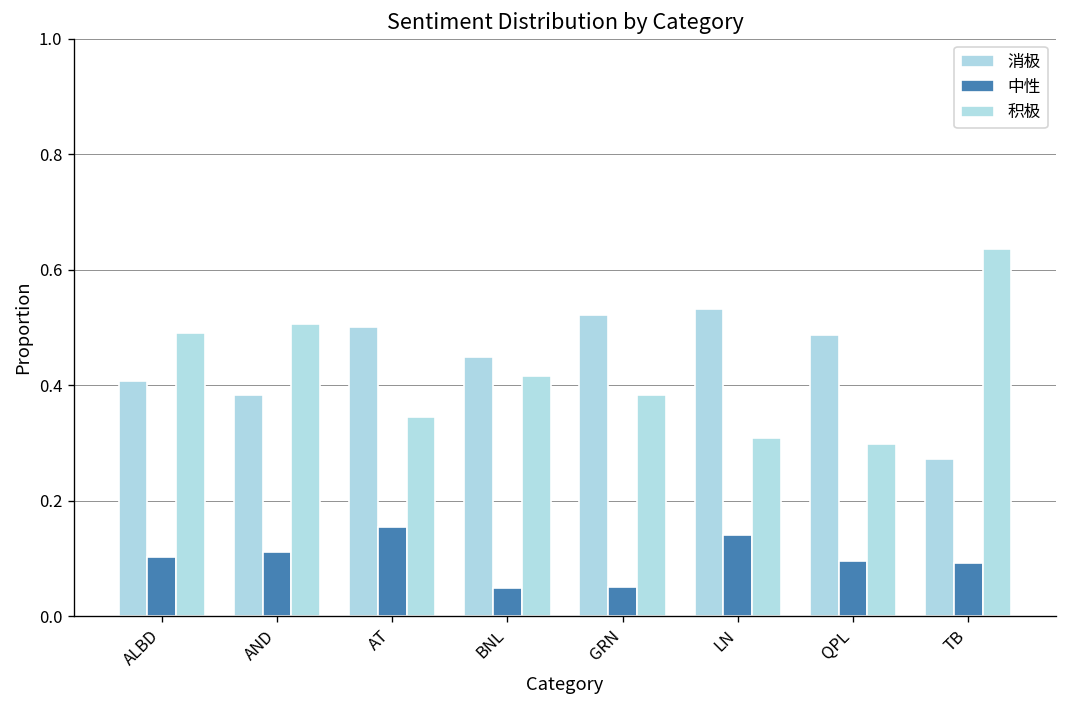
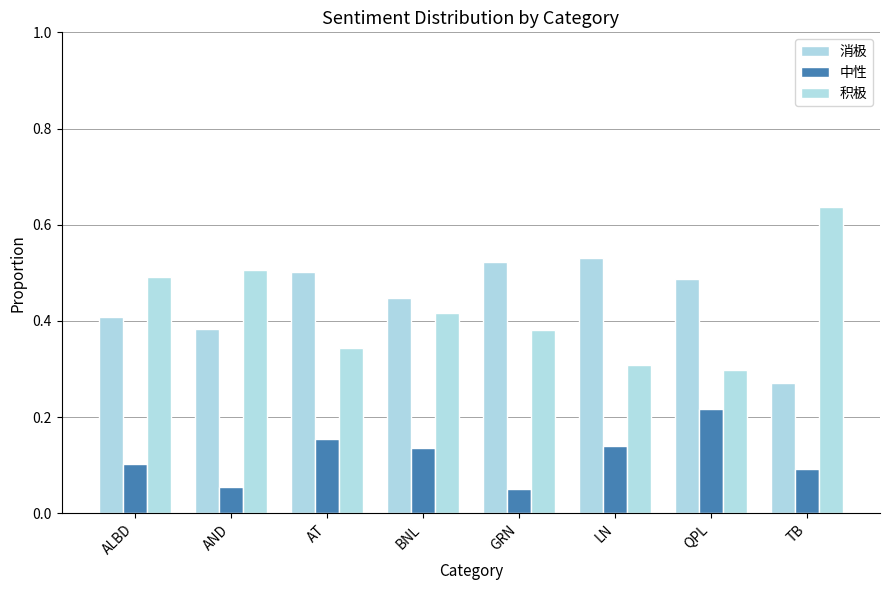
中性, AND: 0.11 -> 0.05
中性, BNL: 0.05 -> 0.14
中性, QPL: 0.10 -> 0.22
